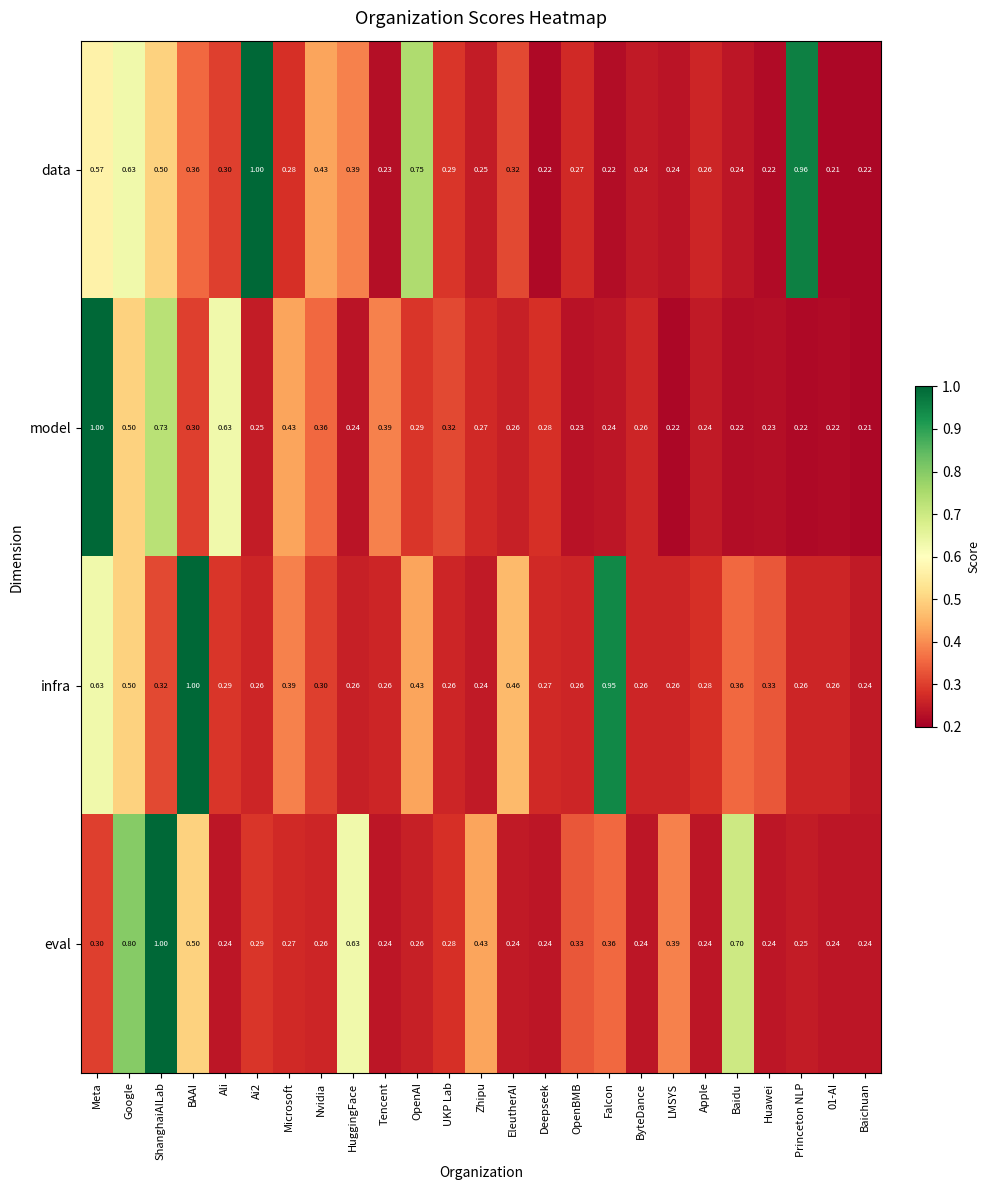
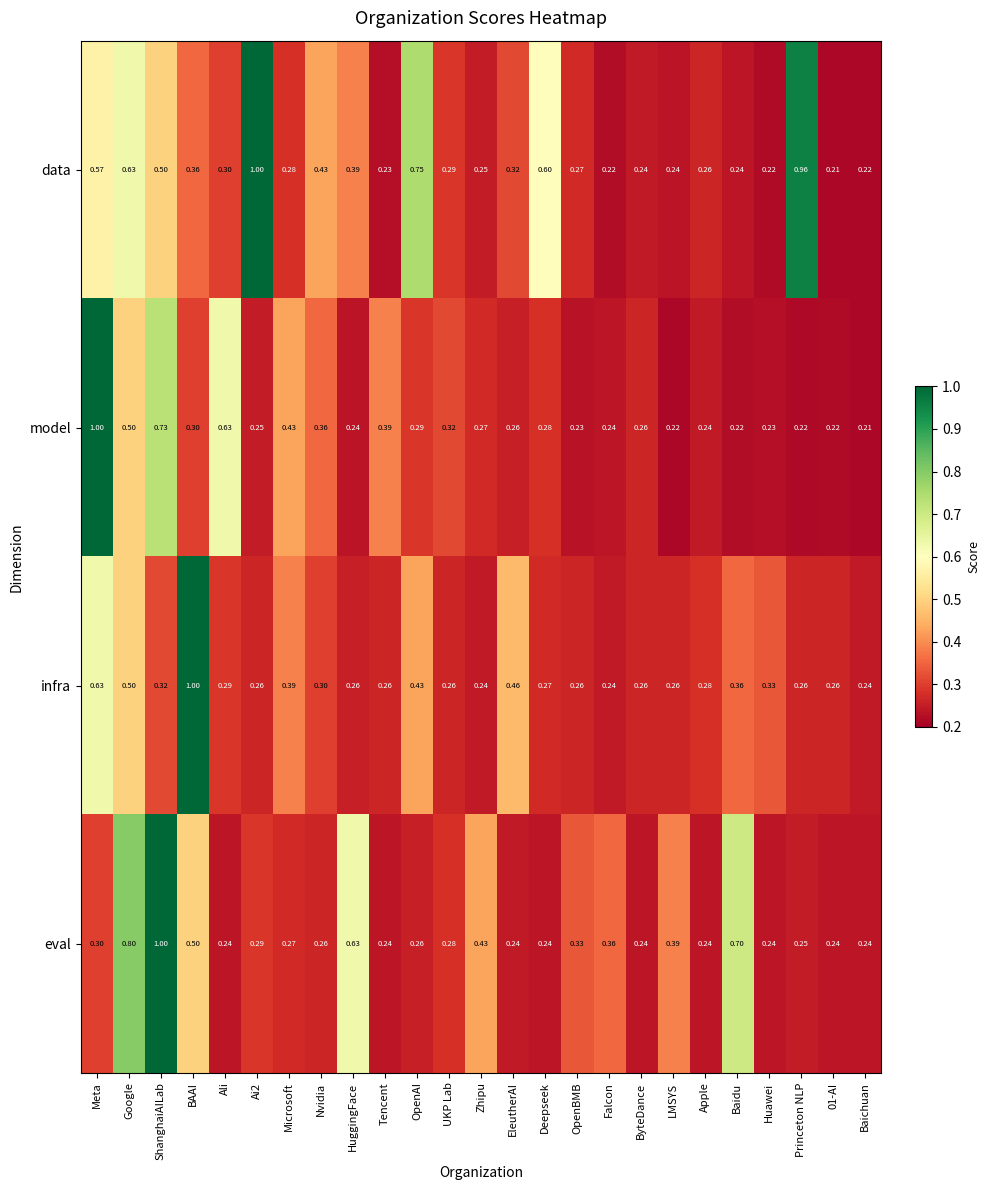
data, Deepseek: 0.22 -> 0.60
infra, Falcon: 0.95 -> 0.24
